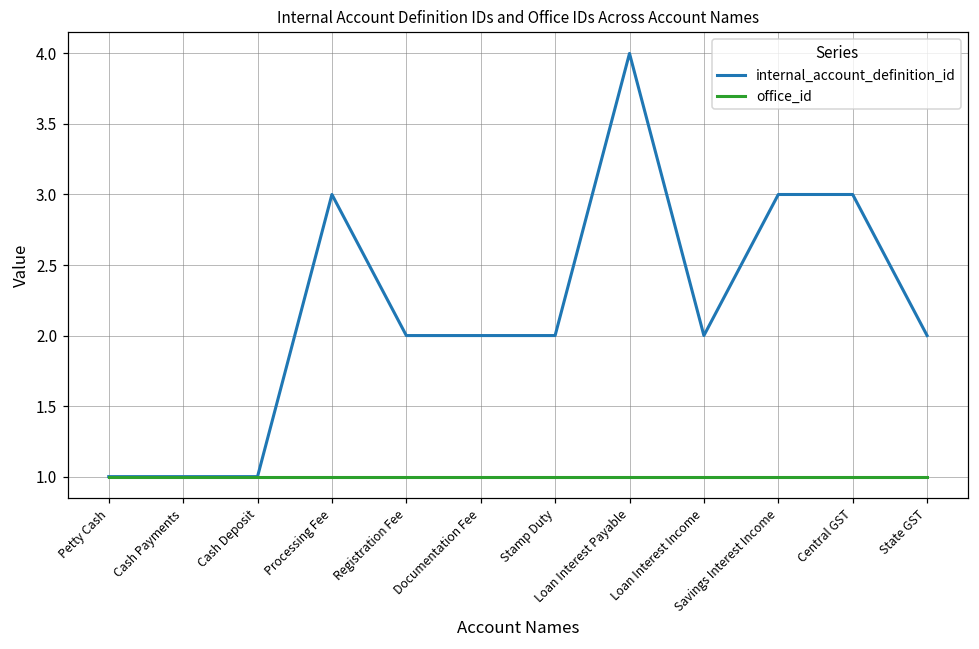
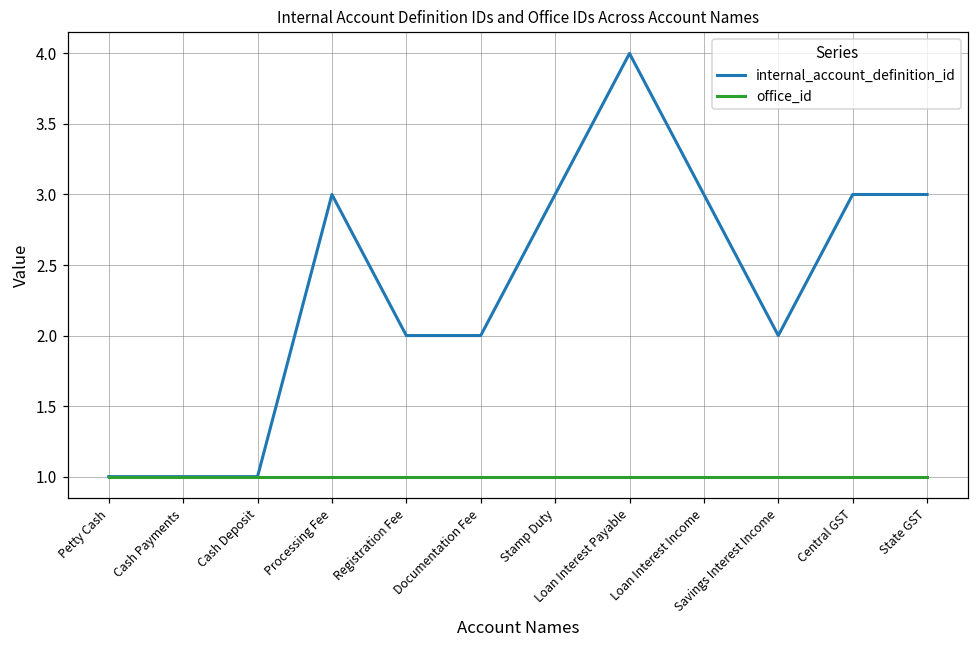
internal_account_definition_id, Stamp Duty: 2 -> 3
internal_account_definition_id, Loan Interest Income: 2 -> 3
internal_account_definition_id, Savings Interest Income: 3 -> 2
internal_account_definition_id, State GST: 2 -> 3
